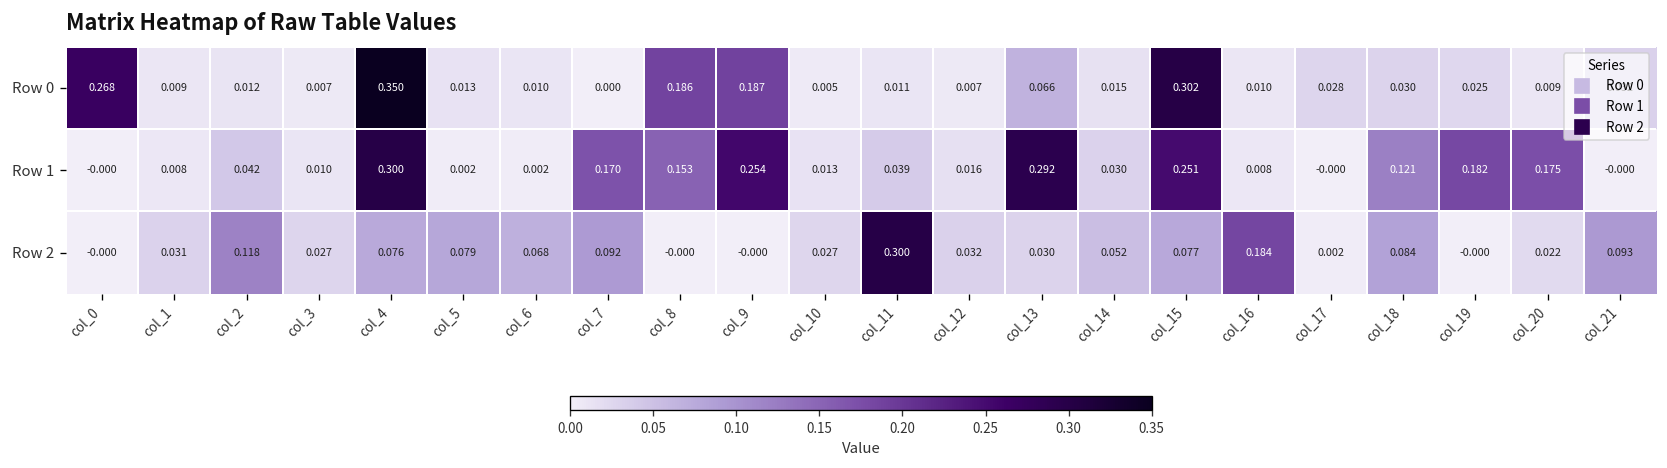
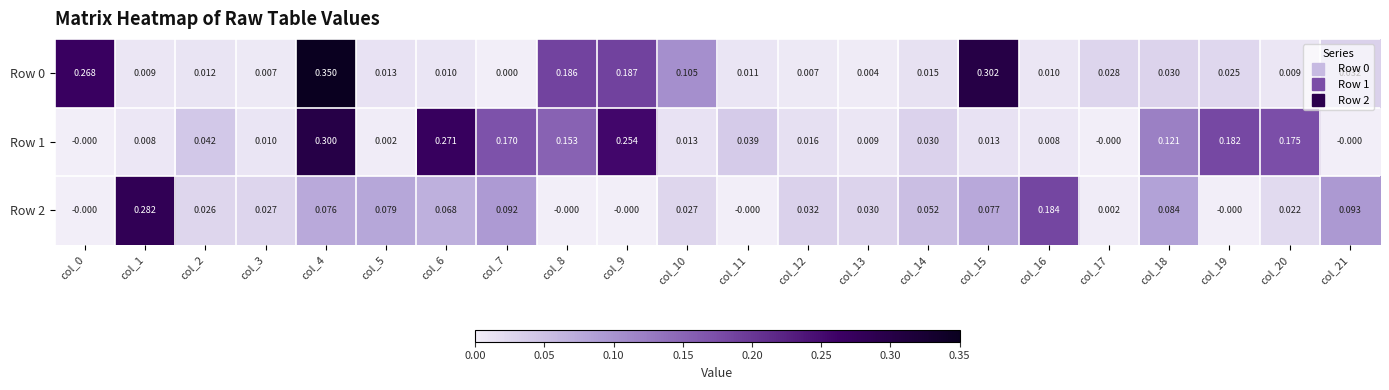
Row 0, col_10: 0.005 -> 0.105
Row 0, col_13: 0.066 -> 0.004
Row 1, col_6: 0.002 -> 0.271
Row 1, col_13: 0.292 -> 0.009
Row 1, col_15: 0.251 -> 0.013
Row 2, col_1: 0.031 -> 0.282
Row 2, col_2: 0.118 -> 0.026
Row 2, col_11: 0.300 -> -0.000
